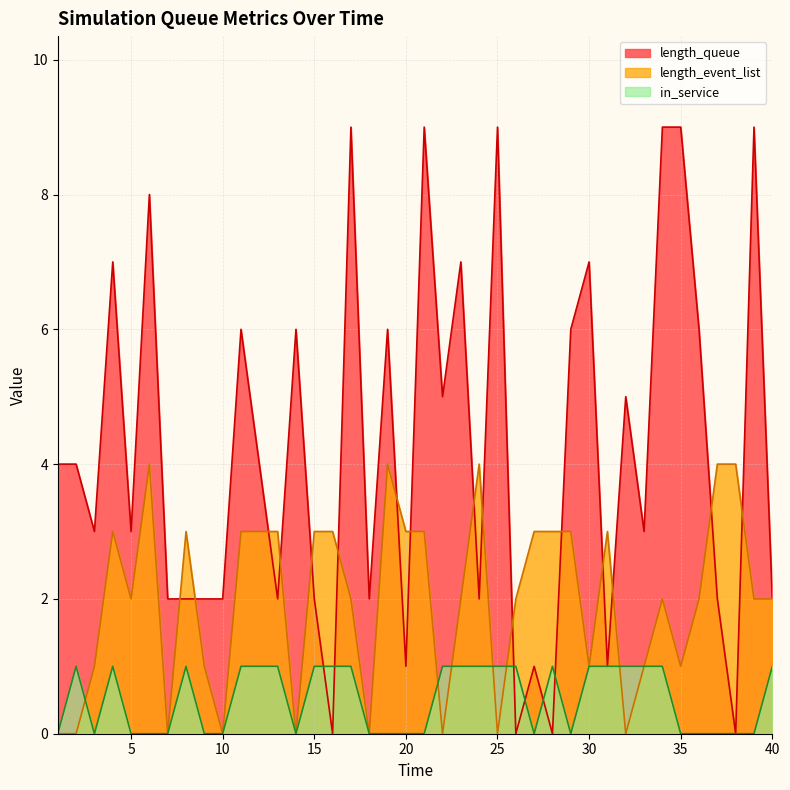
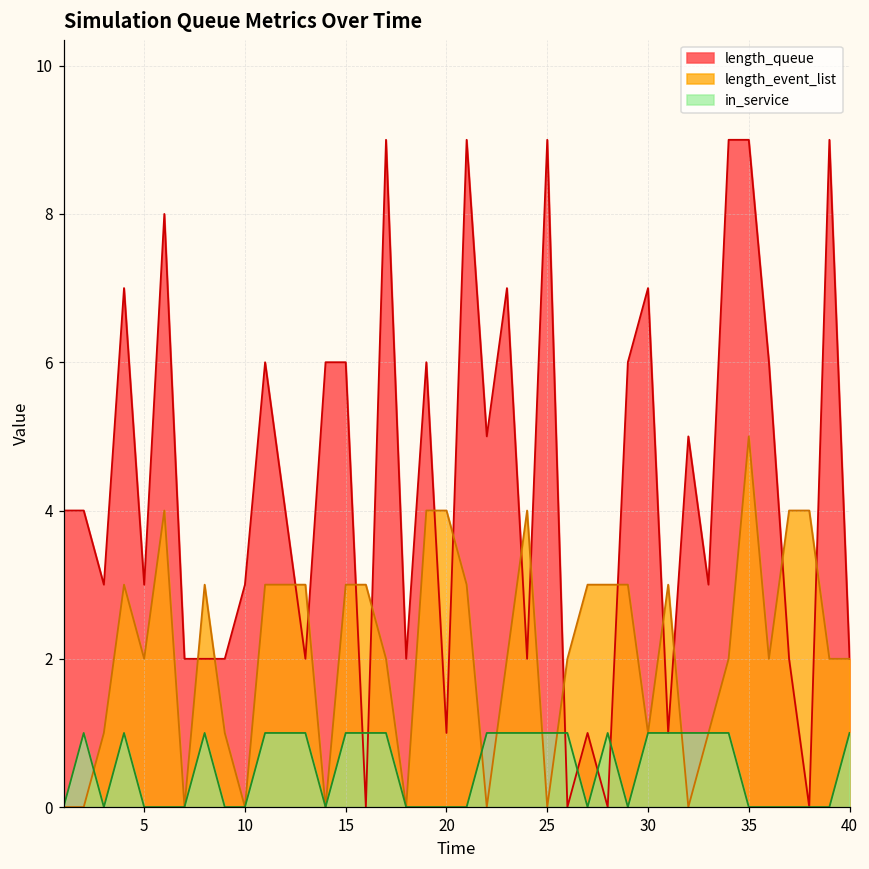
length_queue, 10: 2 -> 3
length_queue, 15: 2 -> 6
length_event_list, 20: 3 -> 4
length_event_list, 35: 1 -> 5
